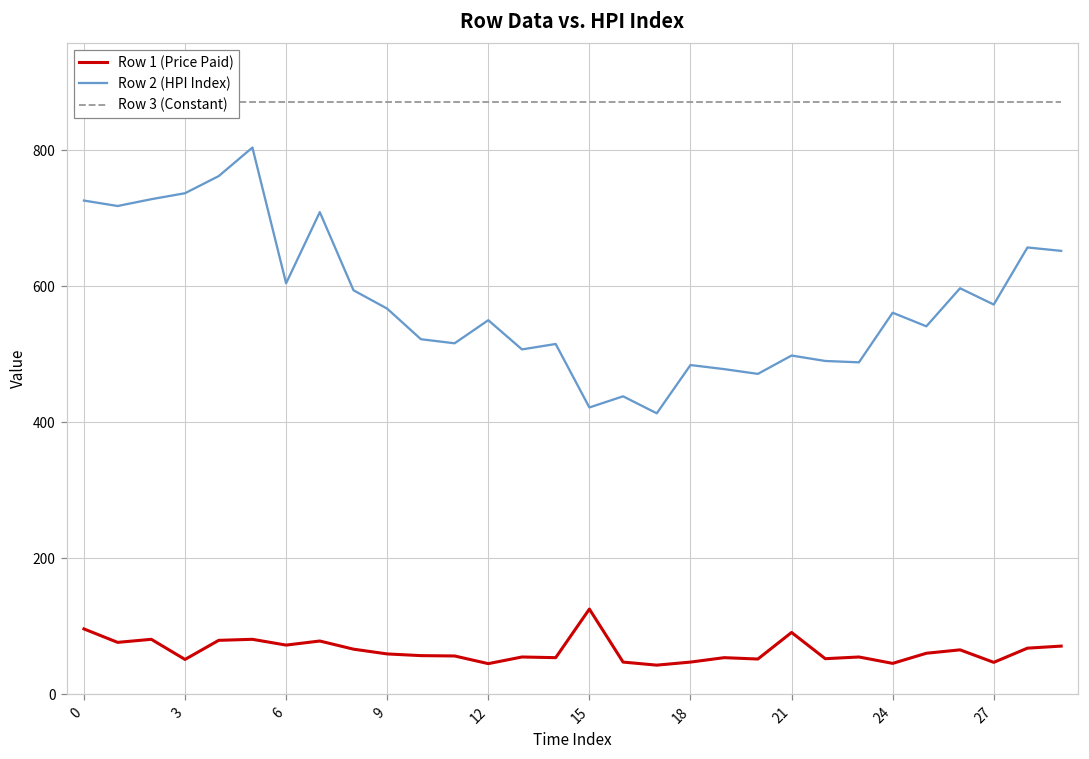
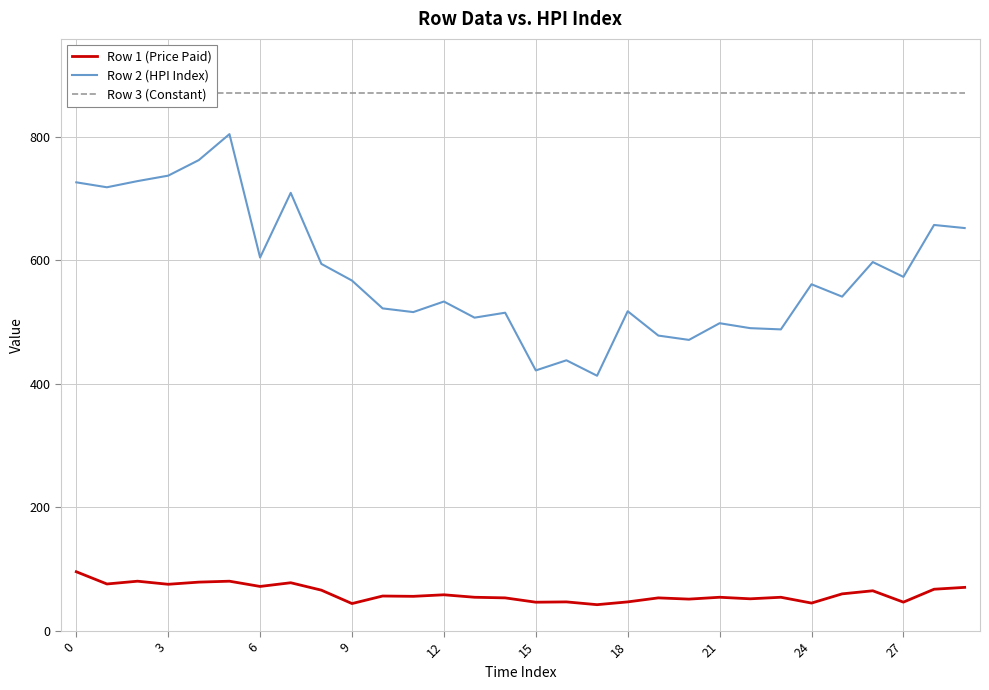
Row 1 (Price Paid), 3: 50 -> 80
Row 1 (Price Paid), 9: 60 -> 40
Row 1 (Price Paid), 12: 40 -> 60
Row 2 (HPI Index), 12: 550 -> 530
Row 1 (Price Paid), 15: 130 -> 50
Row 2 (HPI Index), 18: 480 -> 520
Row 1 (Price Paid), 21: 90 -> 50
